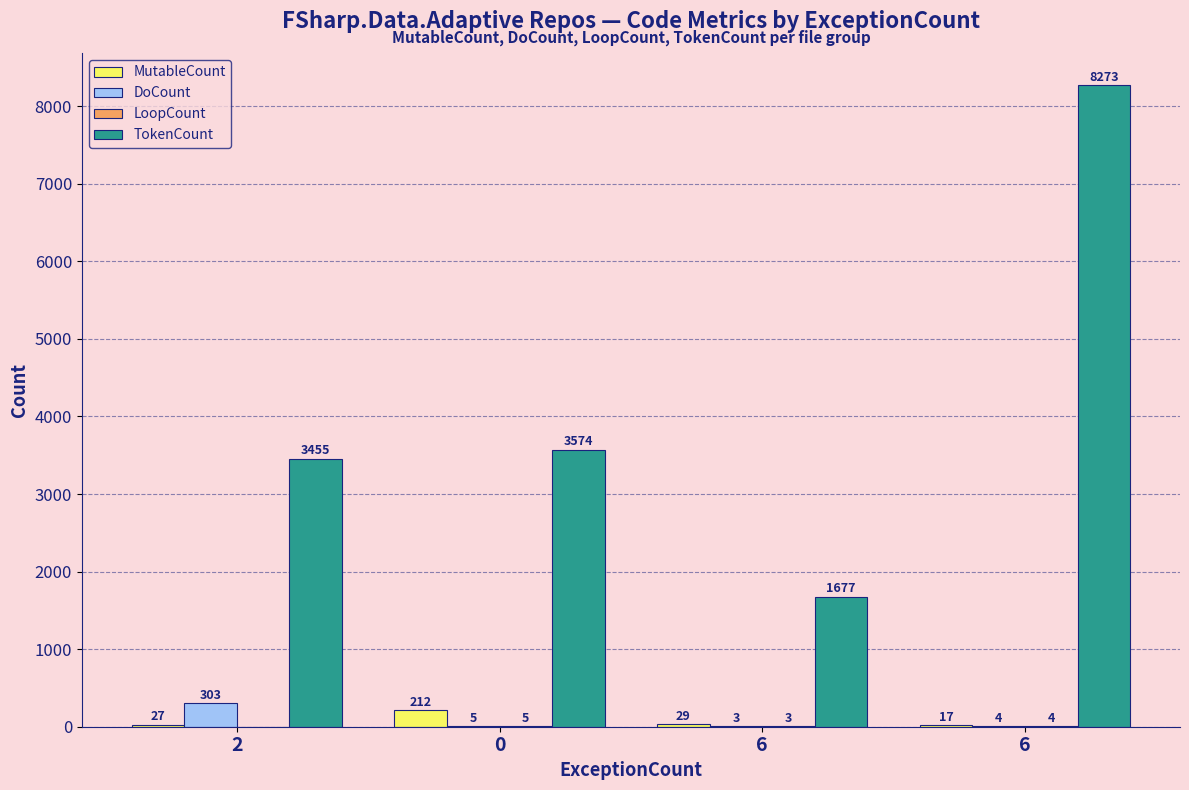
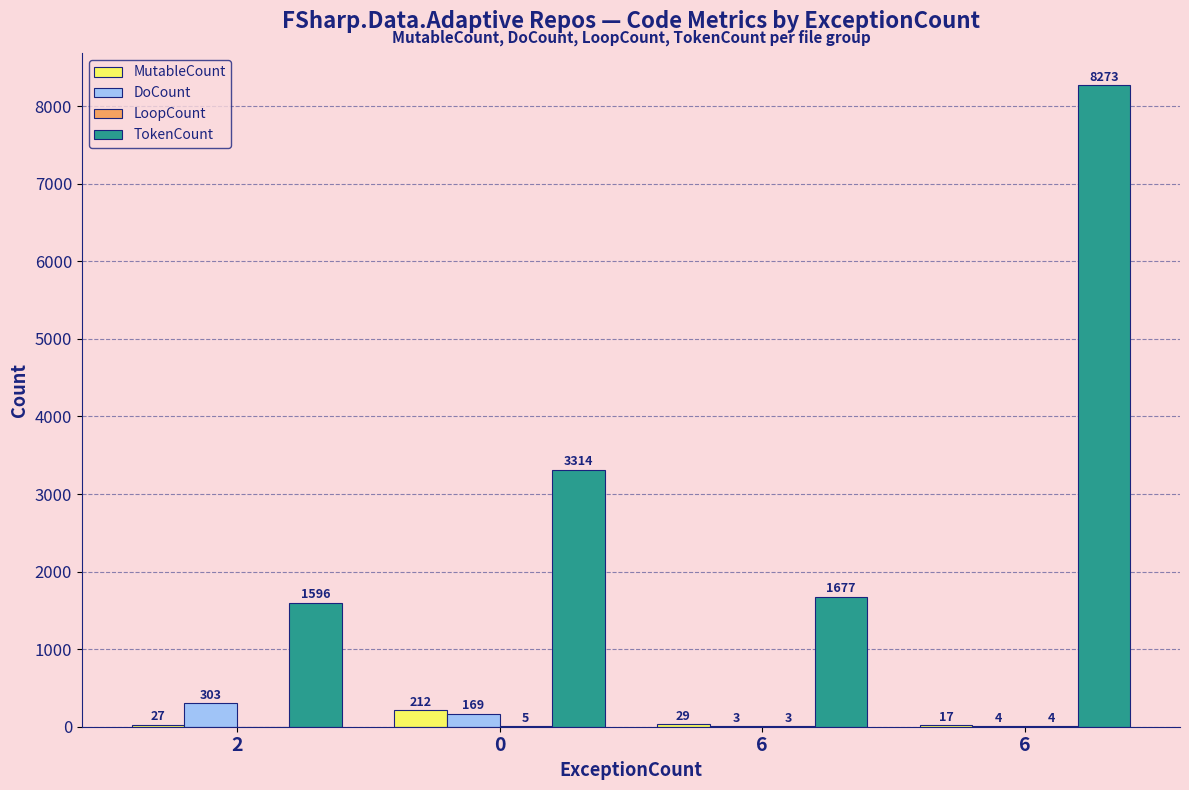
TokenCount, 2: 3455 -> 1596
DoCount, 0: 5 -> 169
TokenCount, 0: 3574 -> 3314
